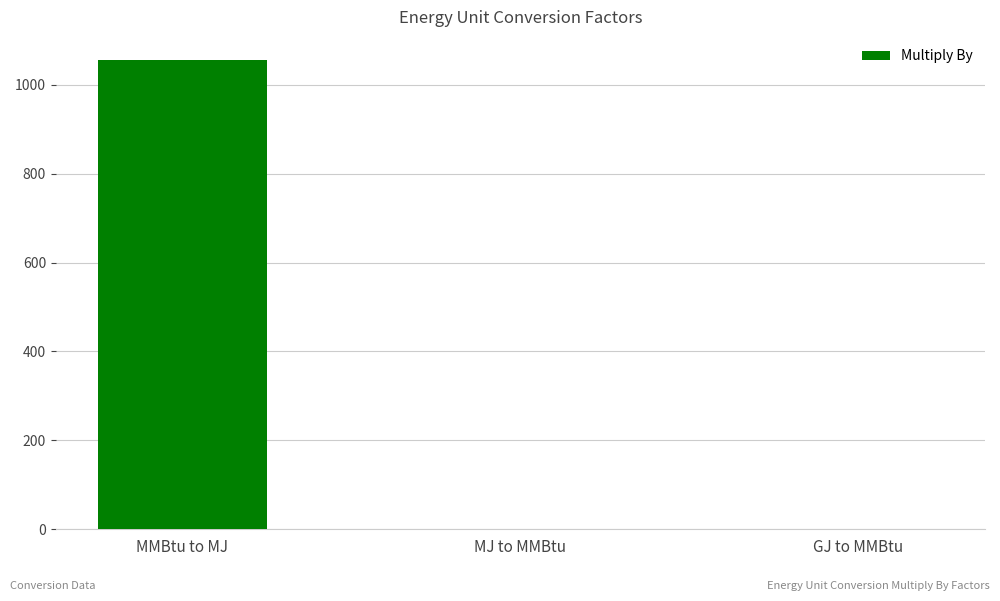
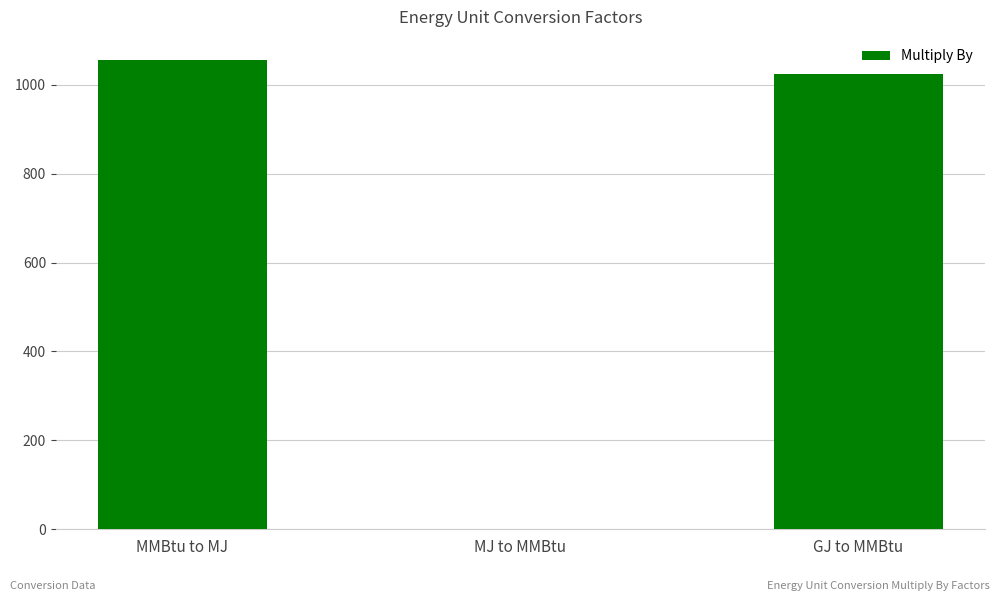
GJ to MMBtu: 0 -> 1020
